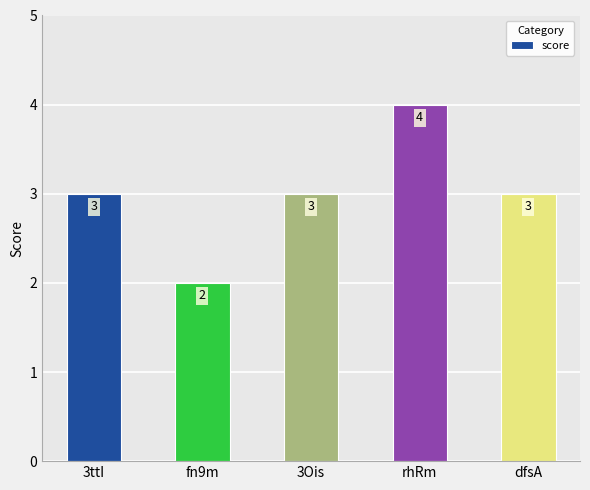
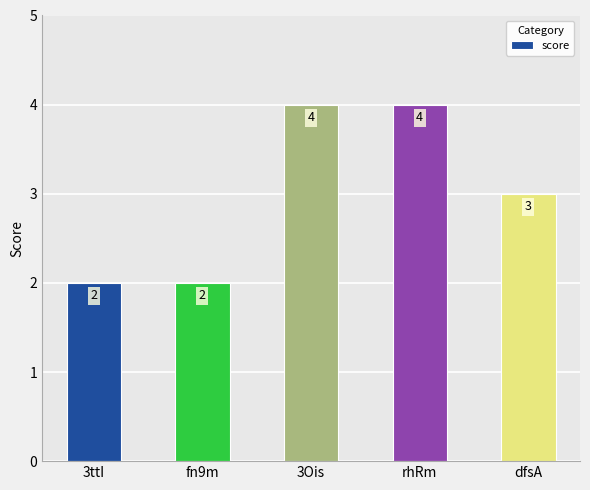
3ttI: 3 -> 2
3Ois: 3 -> 4
